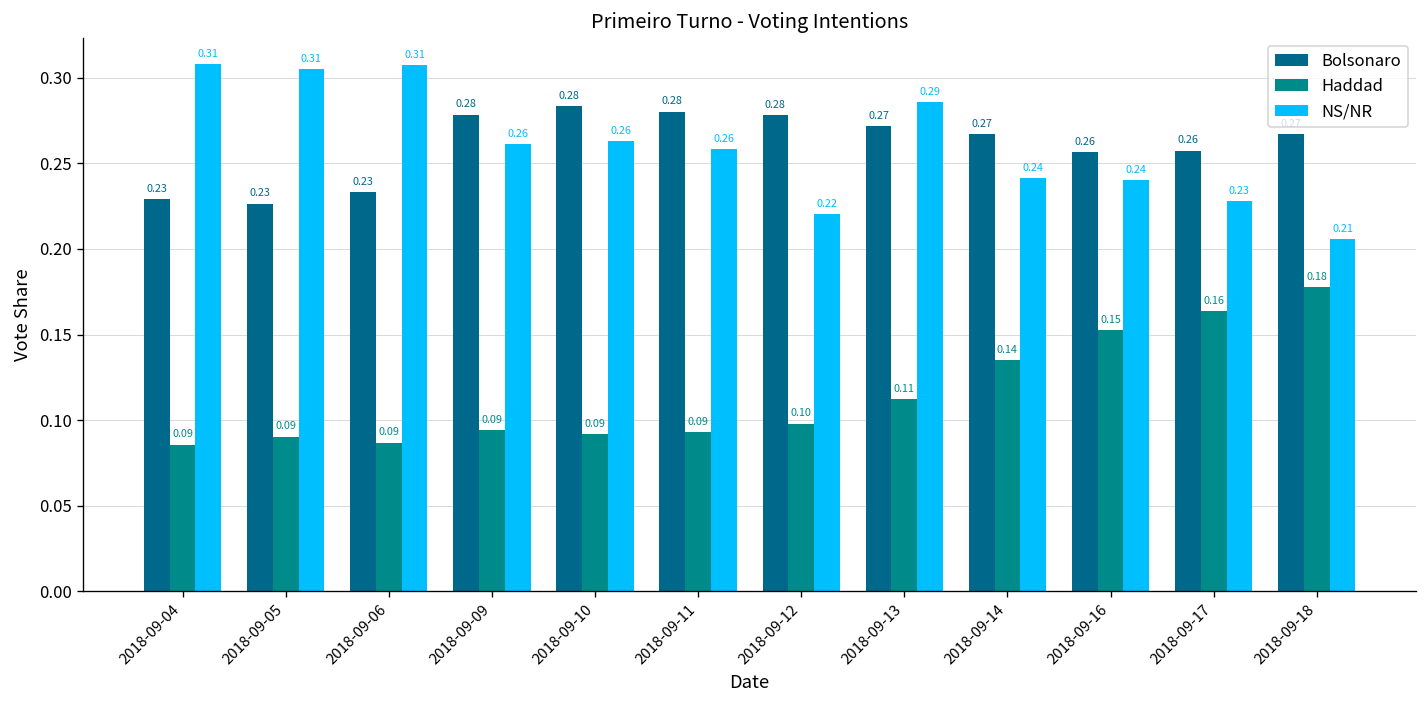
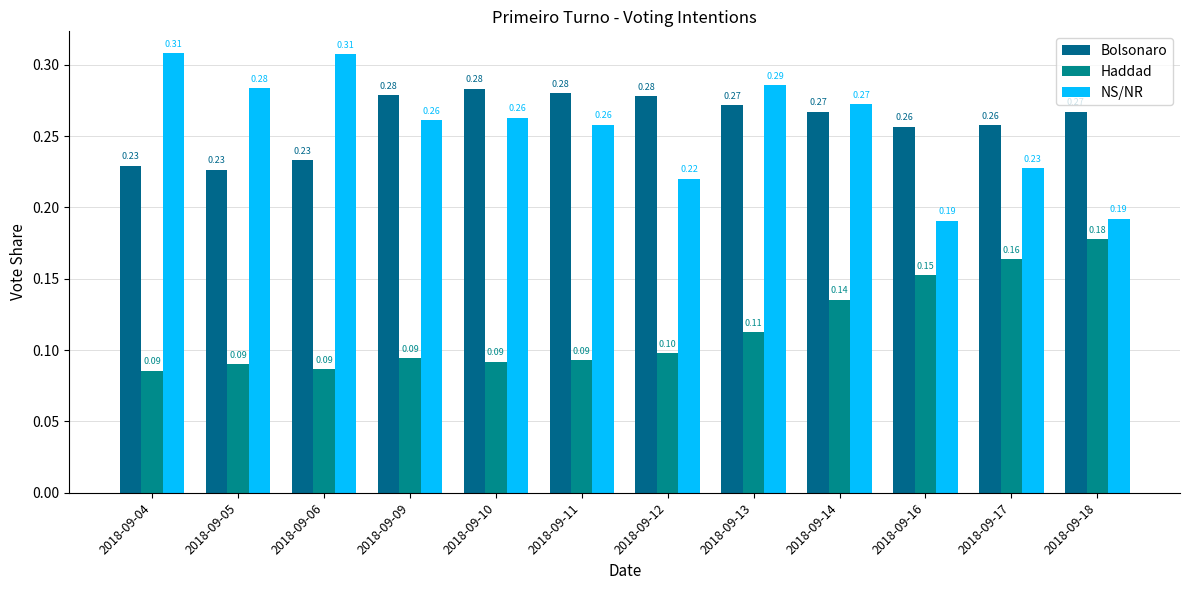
NS/NR, 2018-09-05: 0.31 -> 0.28
NS/NR, 2018-09-14: 0.24 -> 0.27
NS/NR, 2018-09-16: 0.24 -> 0.19
NS/NR, 2018-09-18: 0.21 -> 0.19
